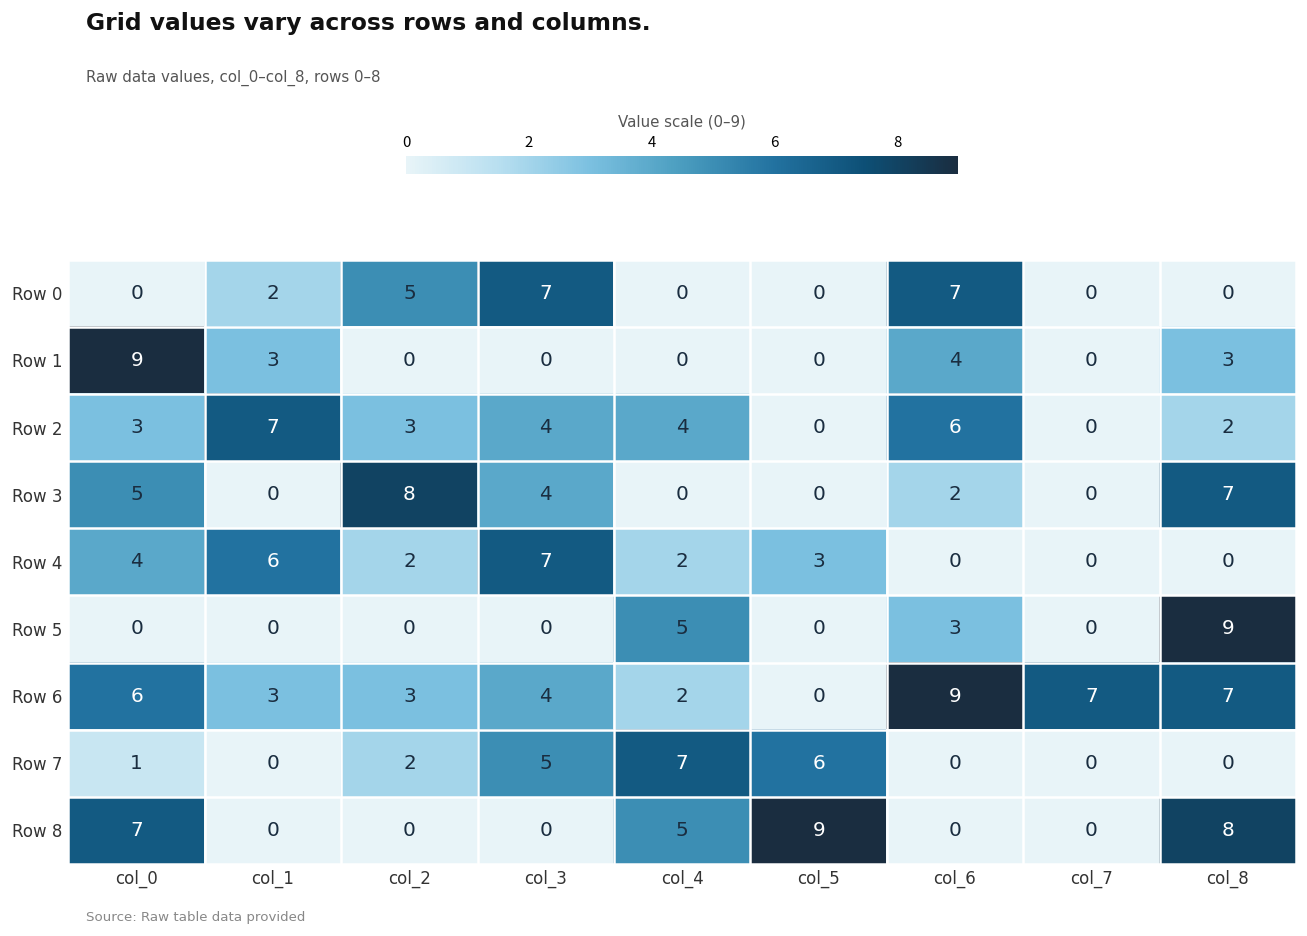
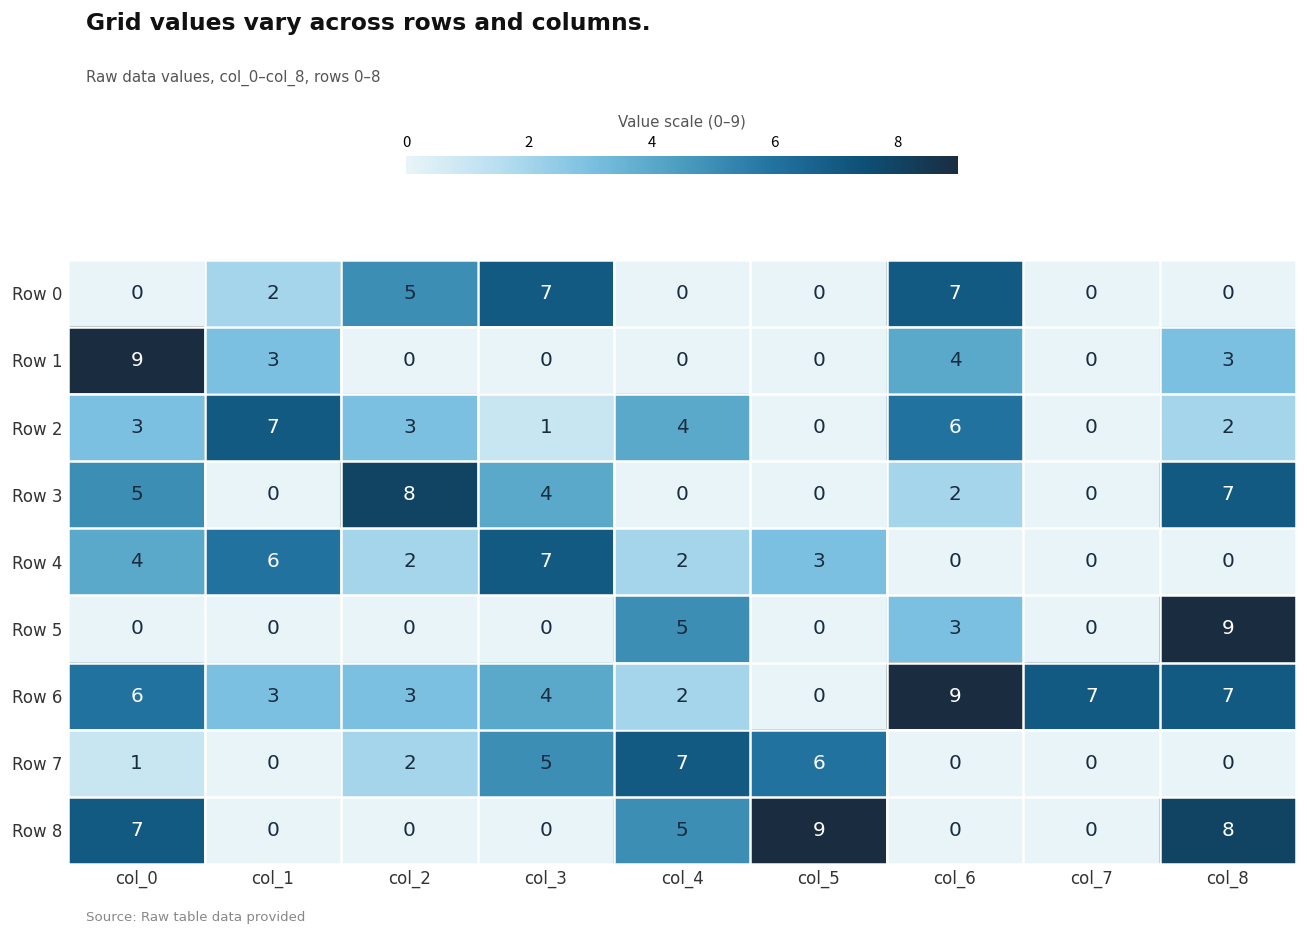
Row 2, col_3: 4 -> 1
